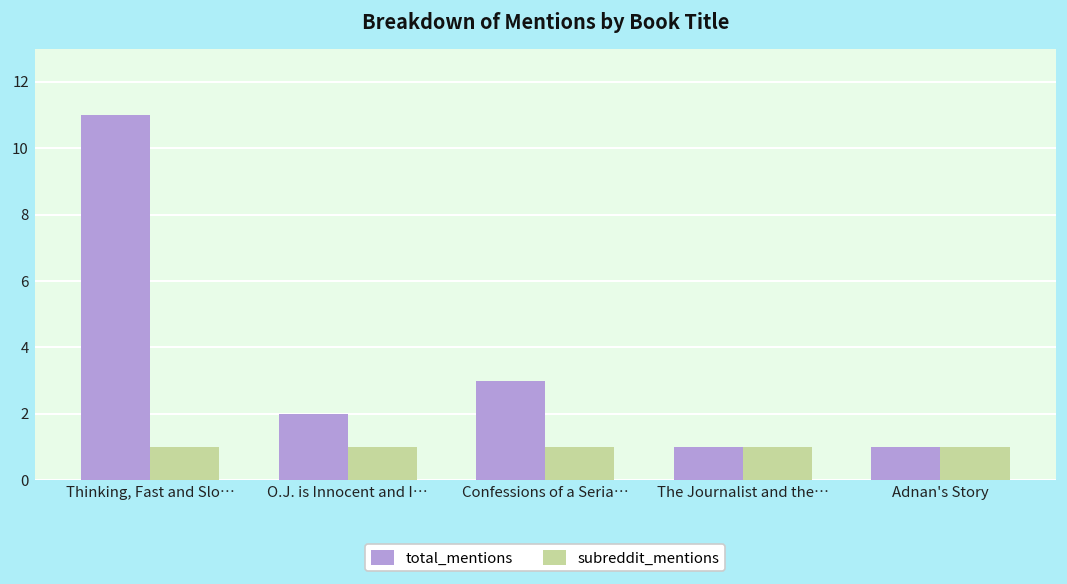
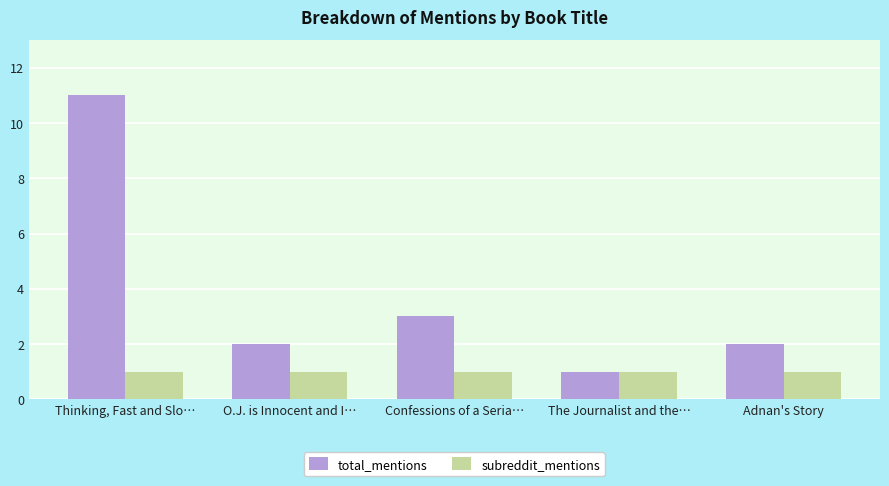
total_mentions, Adnan's Story: 1 -> 2
